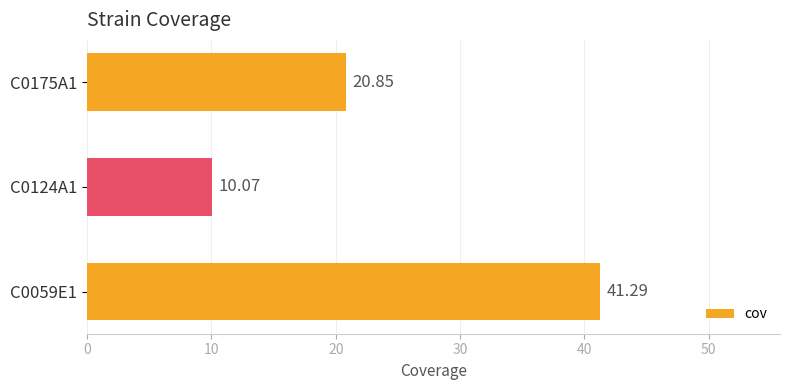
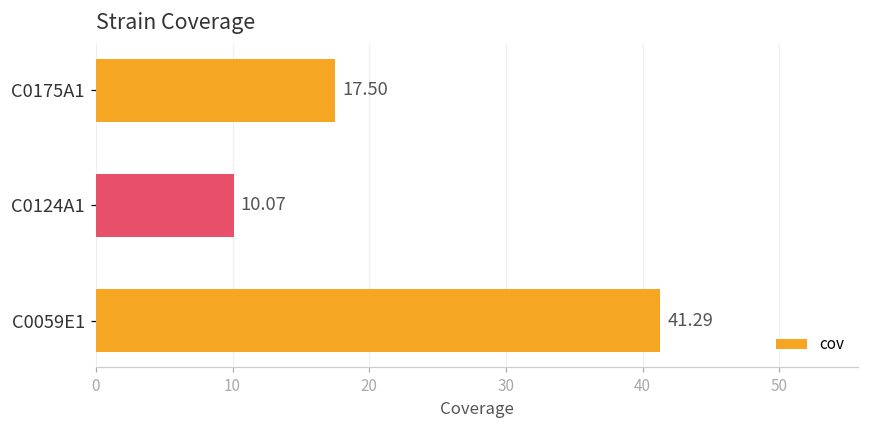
C0175A1: 20.85 -> 17.50
